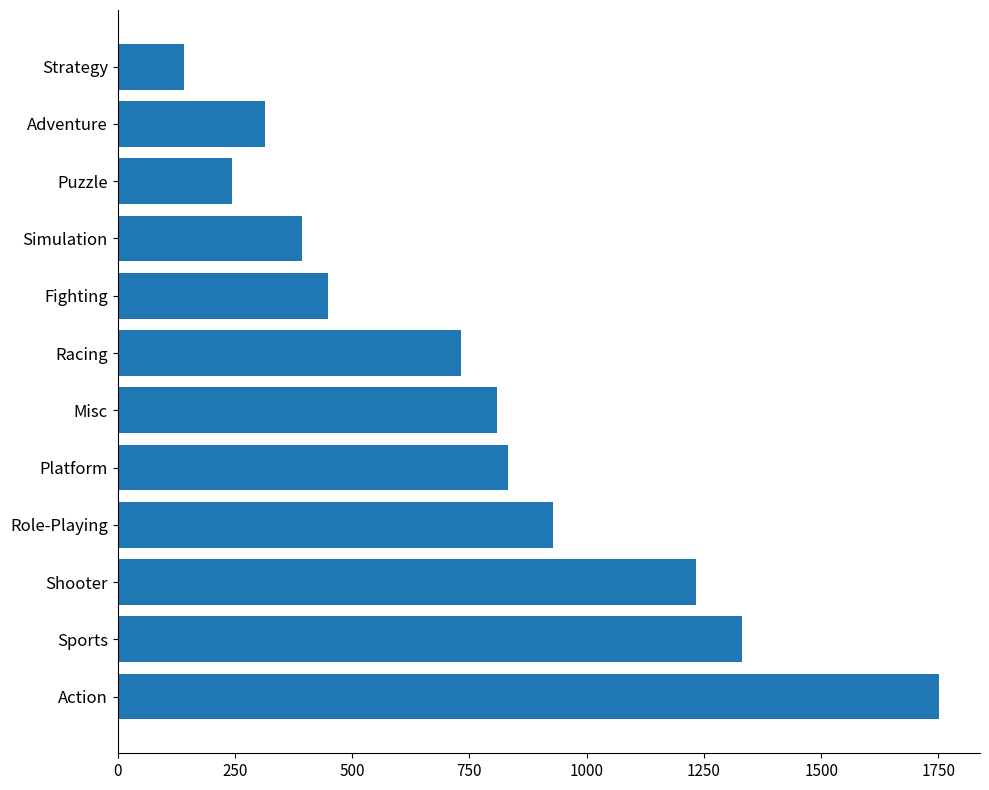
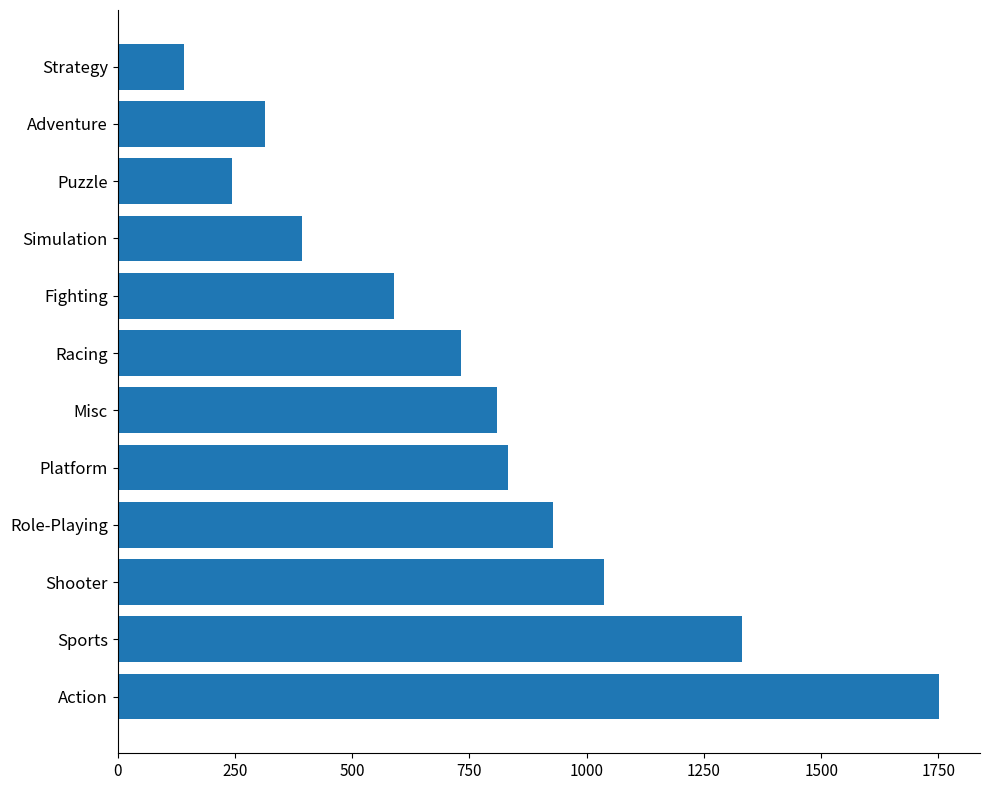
Fighting: 450 -> 590
Shooter: 1230 -> 1040
